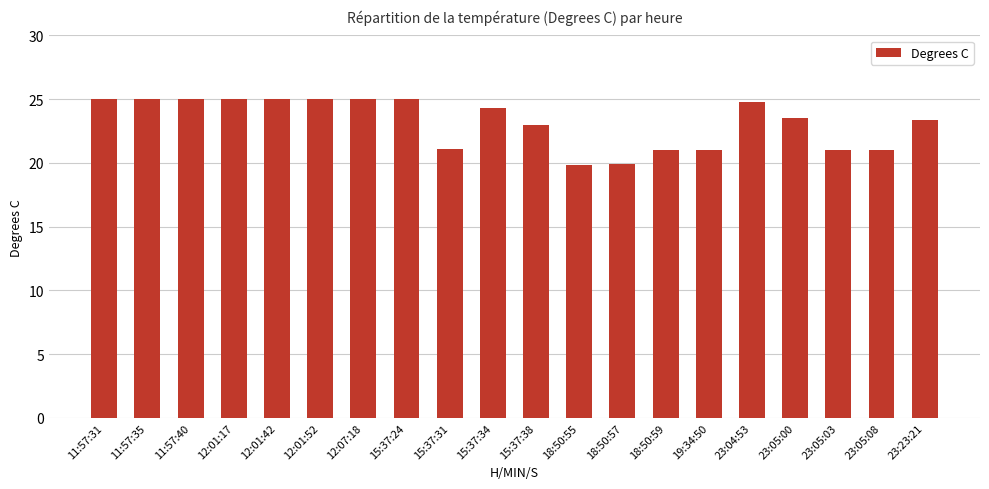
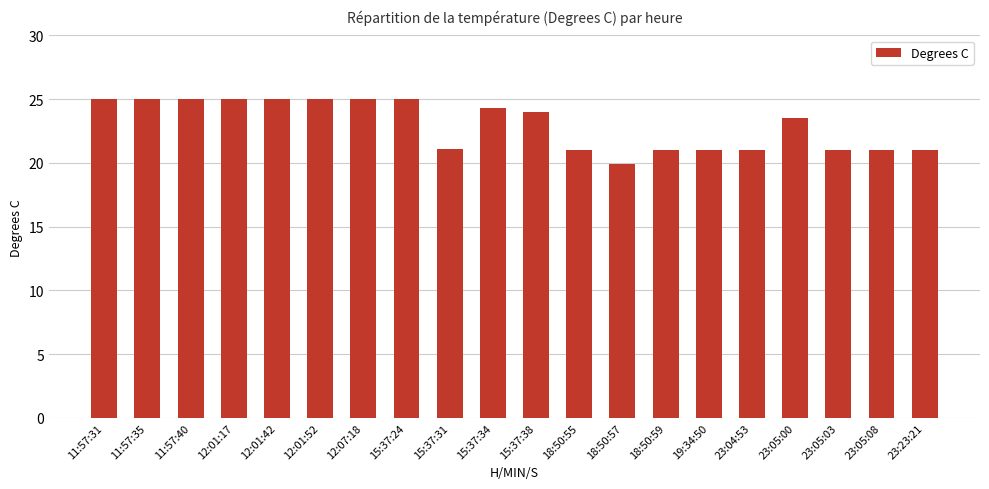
15:37:38: 23 -> 24
18:50:55: 19.8 -> 21.0
23:04:53: 24.8 -> 21.0
23:23:21: 23.4 -> 21.0
